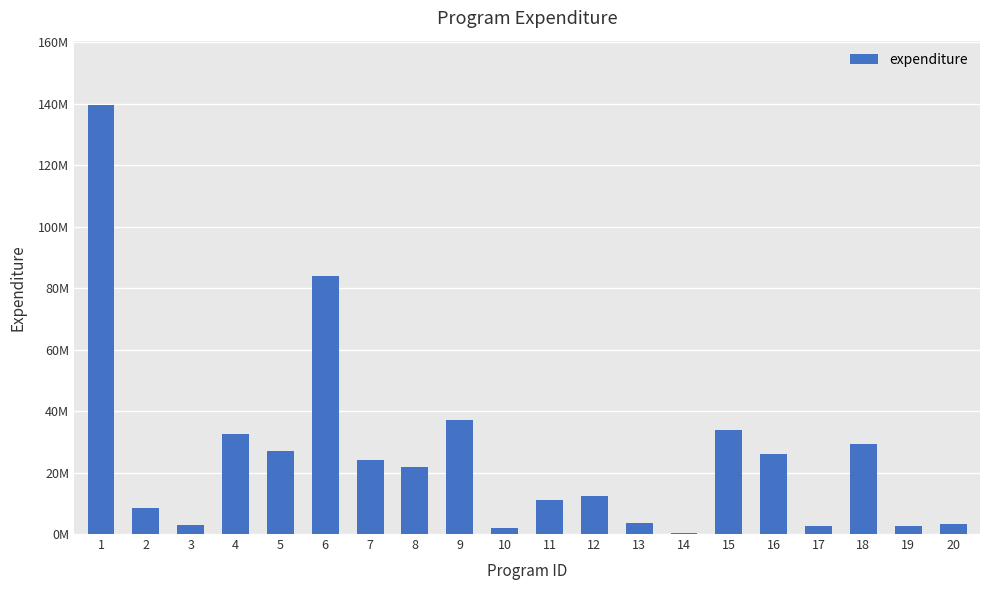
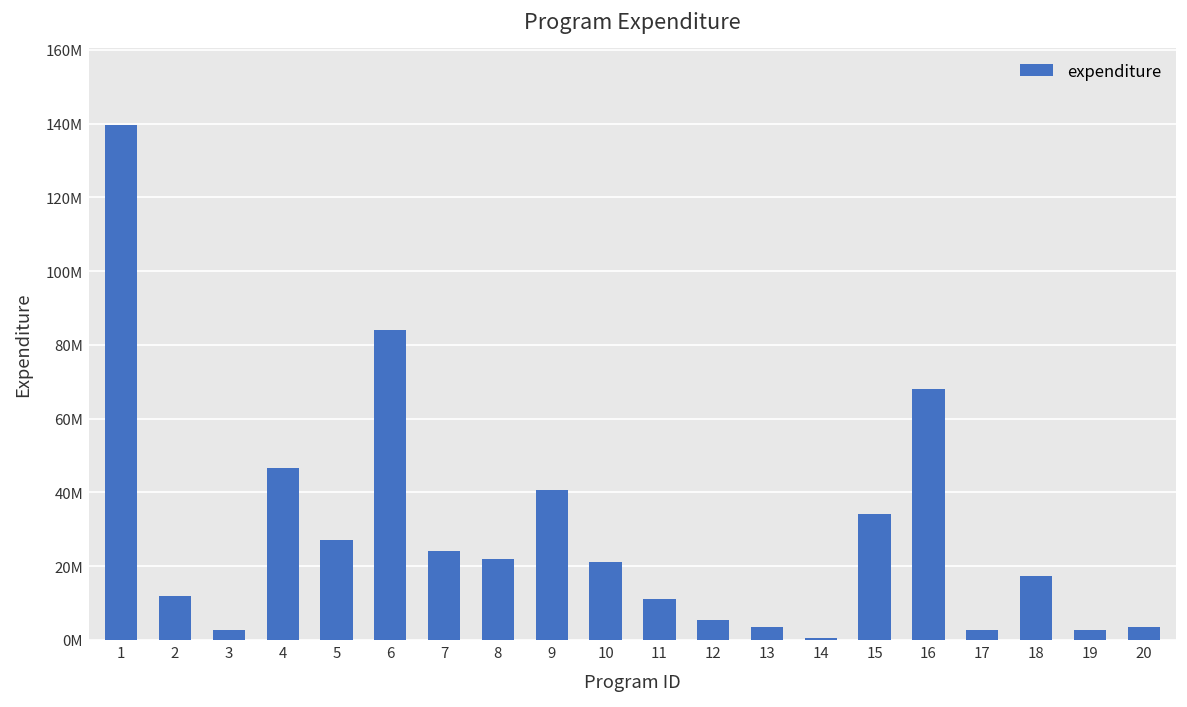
2: 9000000 -> 12000000
4: 32000000 -> 46000000
9: 37000000 -> 41000000
10: 2000000 -> 21000000
12: 12000000 -> 5000000
16: 26000000 -> 68000000
18: 29000000 -> 17000000
